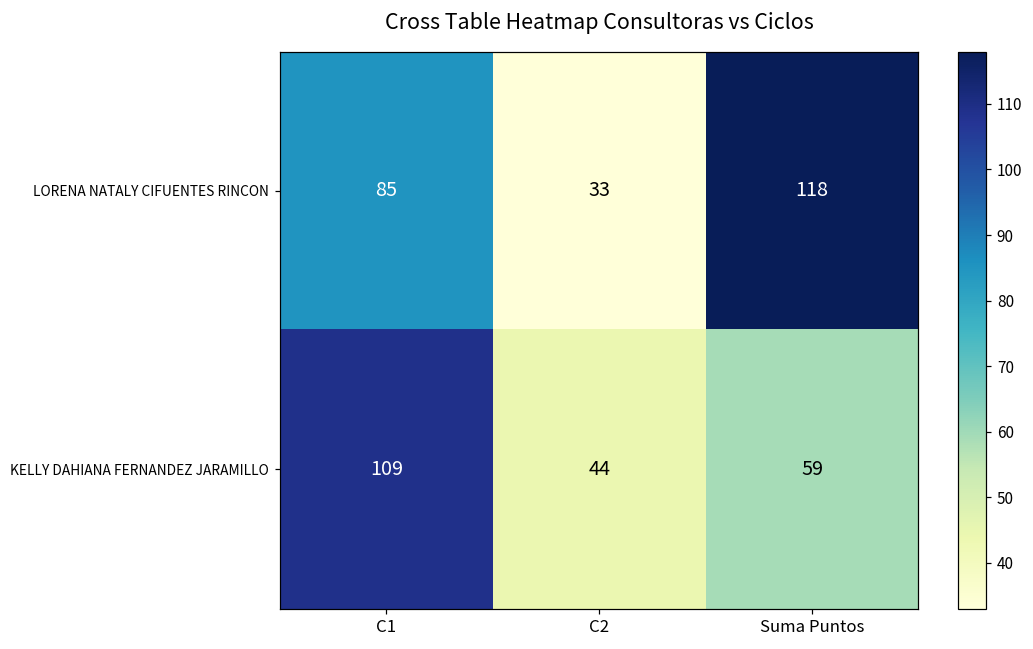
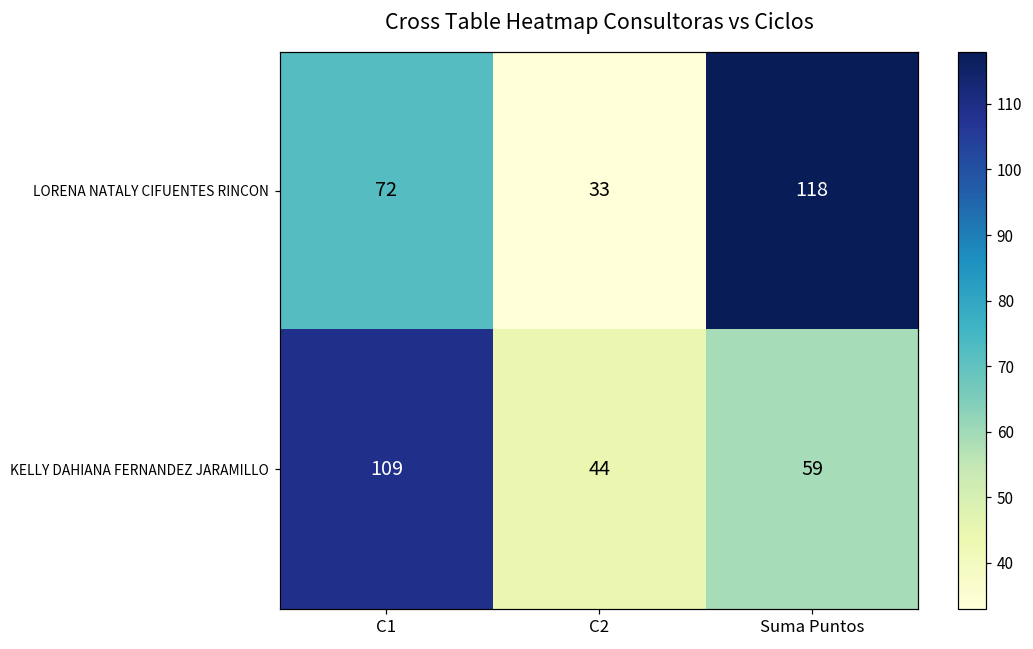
LORENA NATALY CIFUENTES RINCON, C1: 85 -> 72
